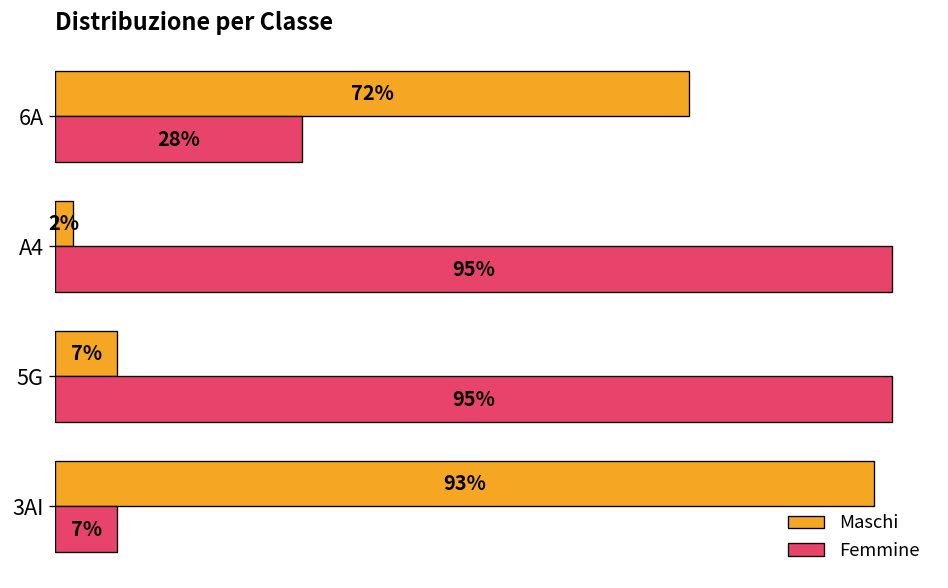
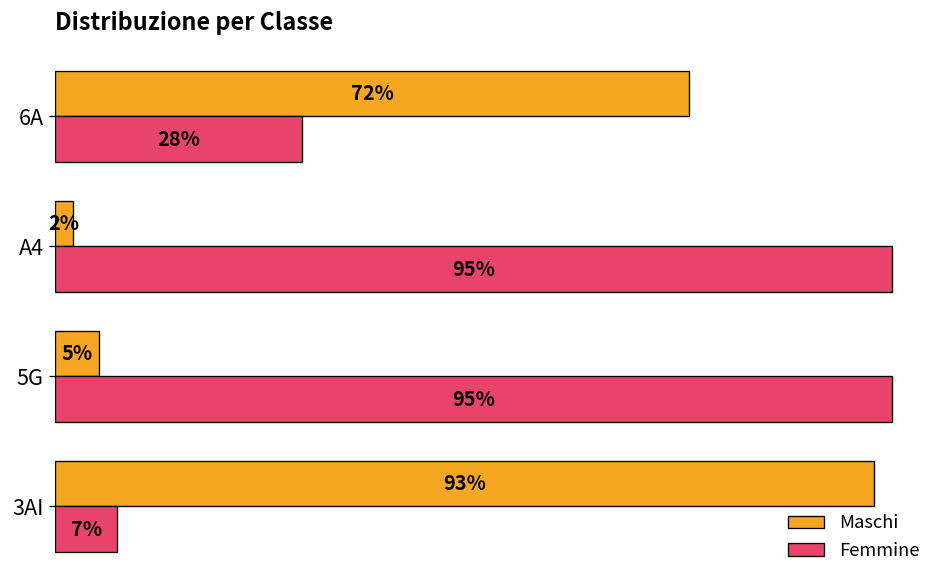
Maschi, 5G: 7% -> 5%
